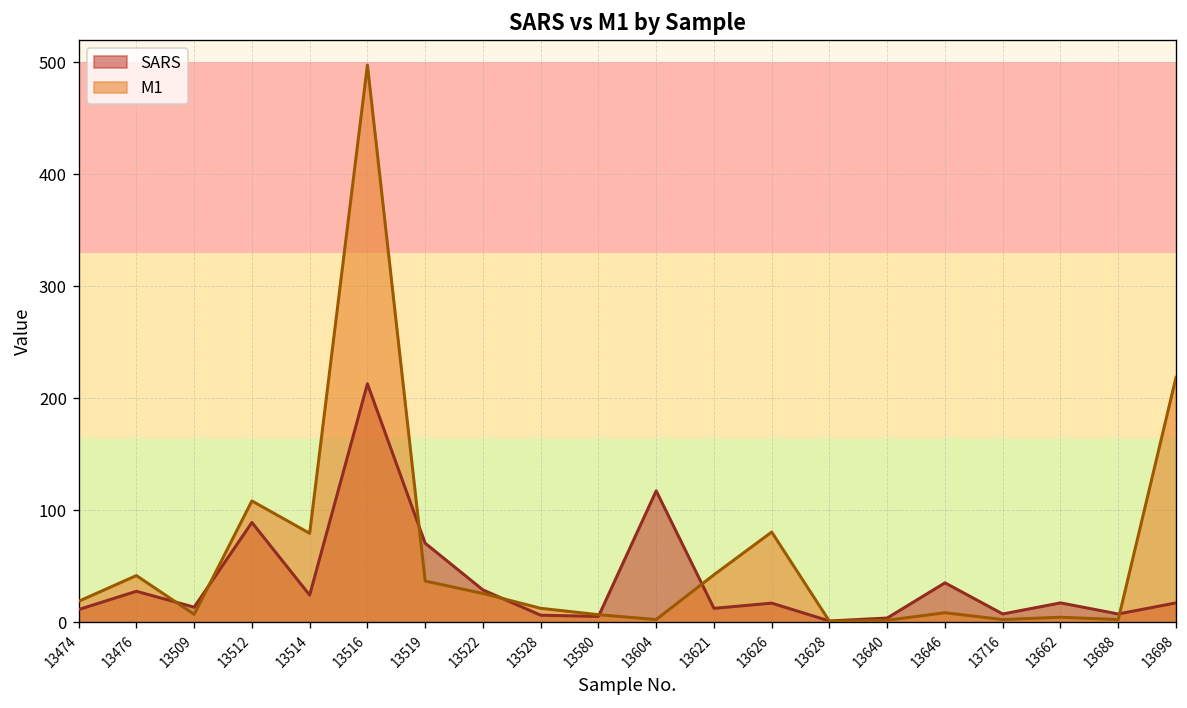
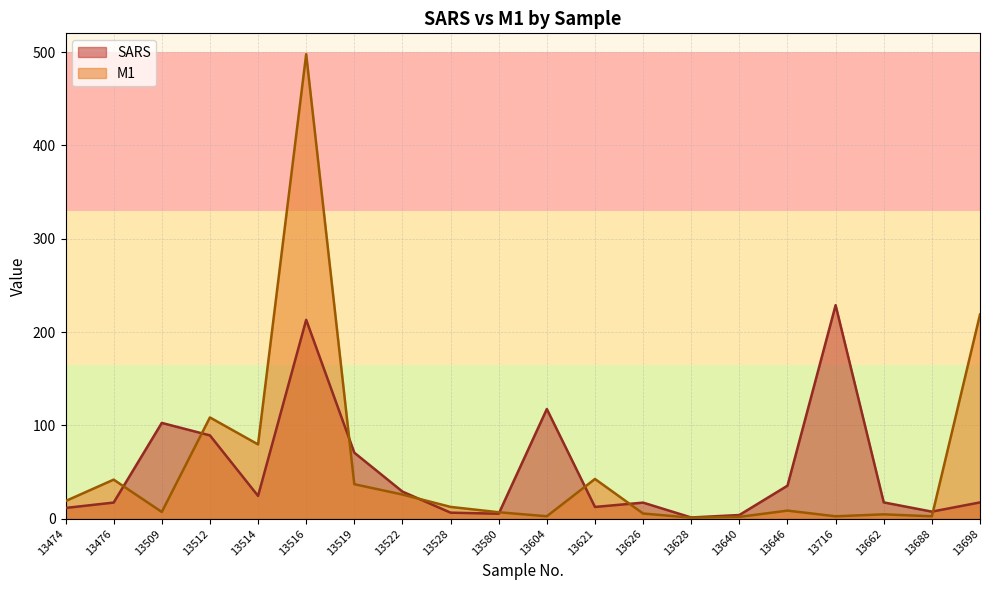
SARS, 13476: 30 -> 20
SARS, 13509: 10 -> 100
M1, 13626: 80 -> 10
SARS, 13716: 10 -> 230
